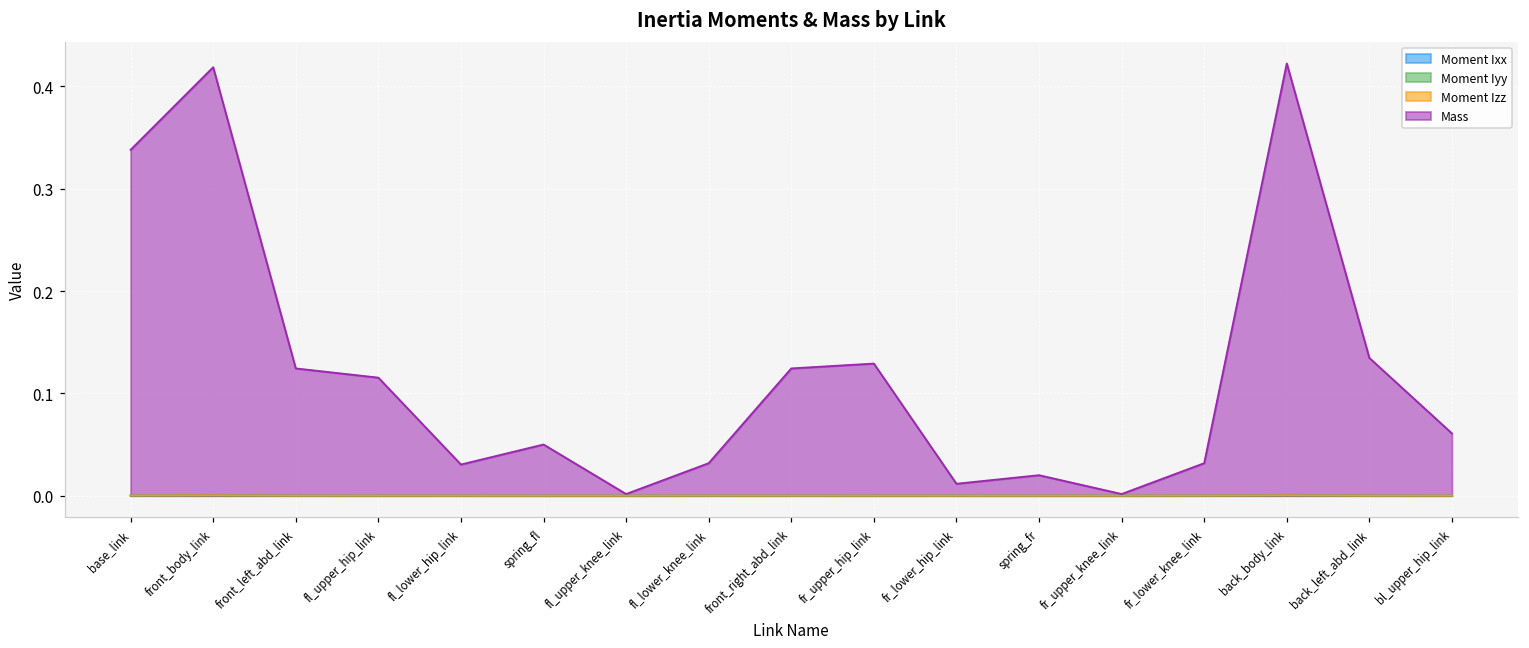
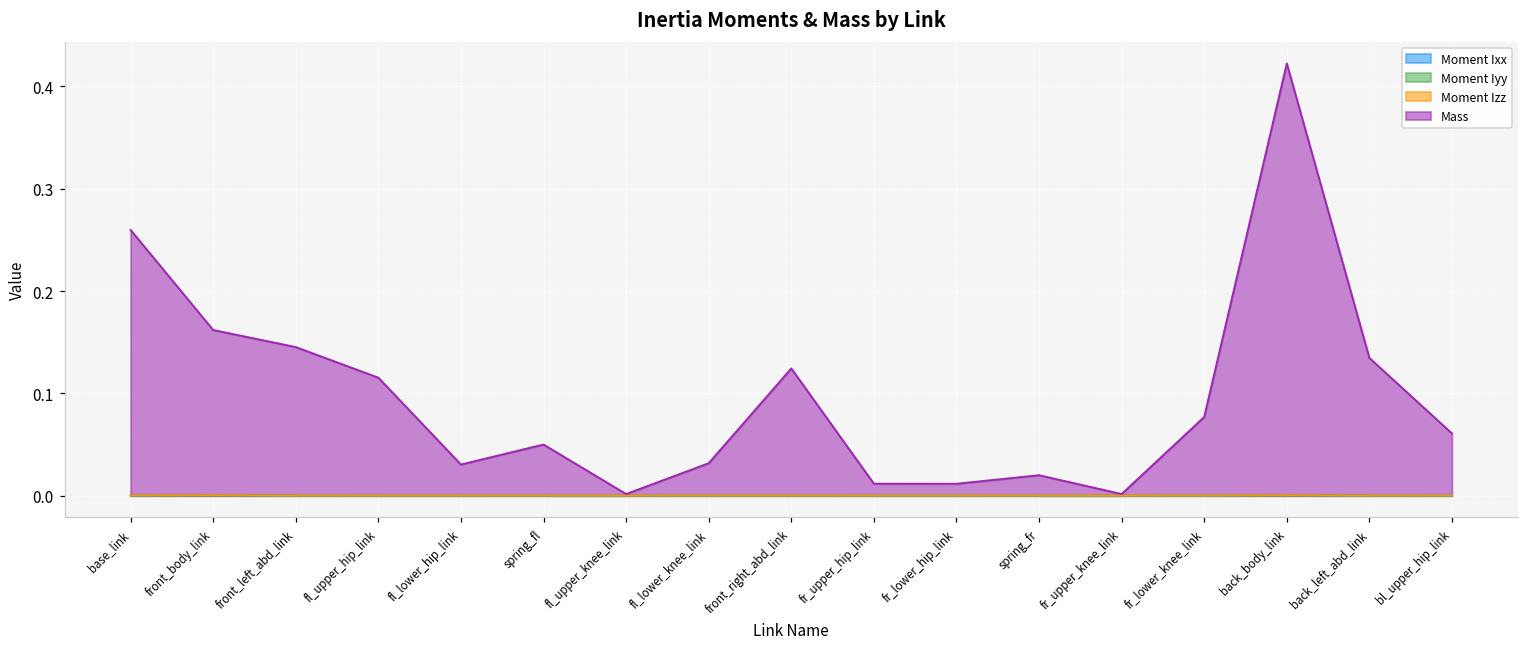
Mass, base_link: 0.34 -> 0.26
Mass, front_body_link: 0.42 -> 0.16
Mass, front_left_abd_link: 0.12 -> 0.15
Mass, fr_upper_hip_link: 0.13 -> 0.01
Mass, fr_lower_knee_link: 0.03 -> 0.08
